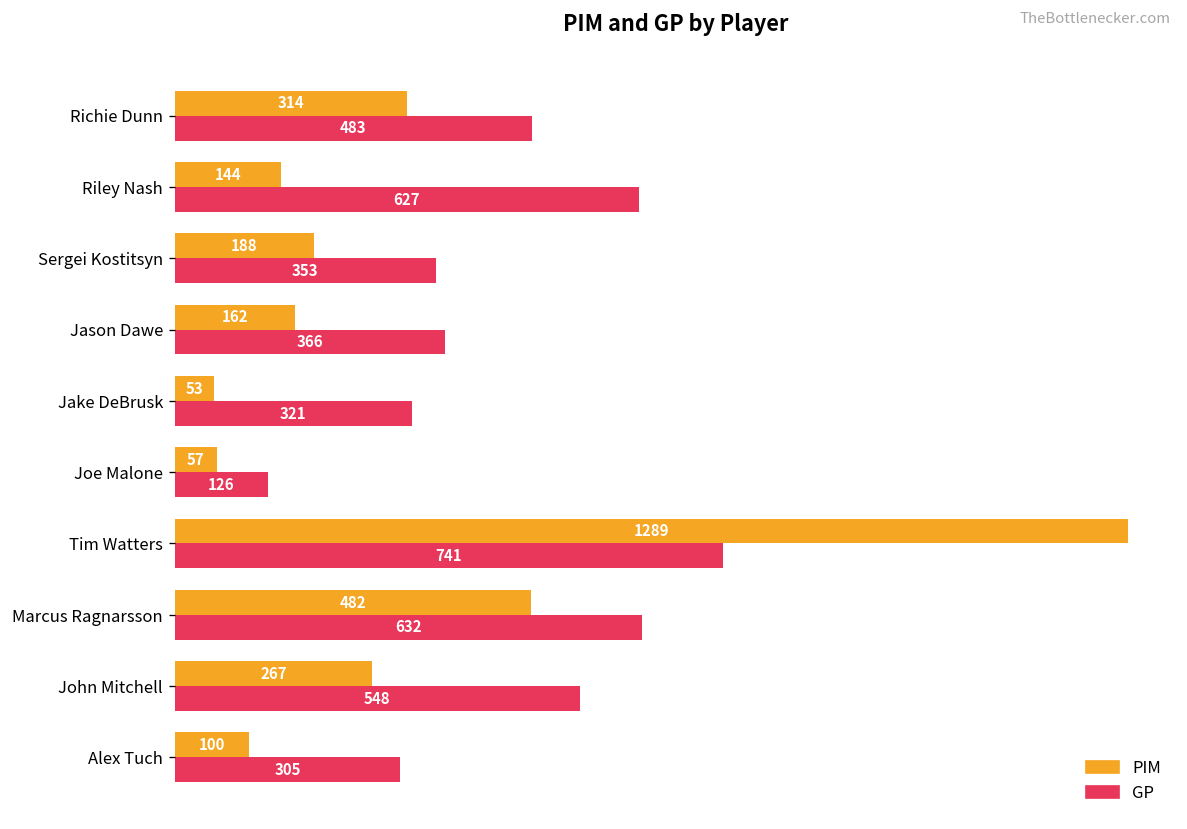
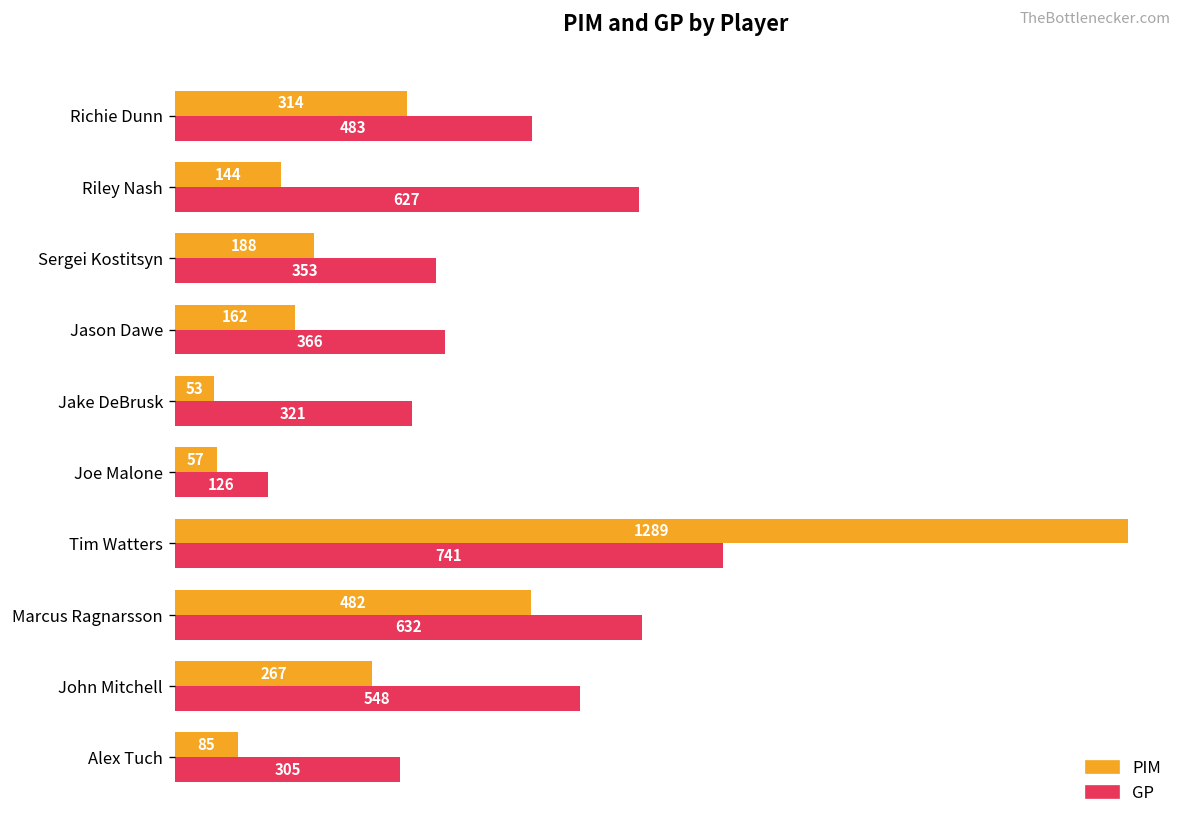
PIM, Alex Tuch: 100 -> 85
